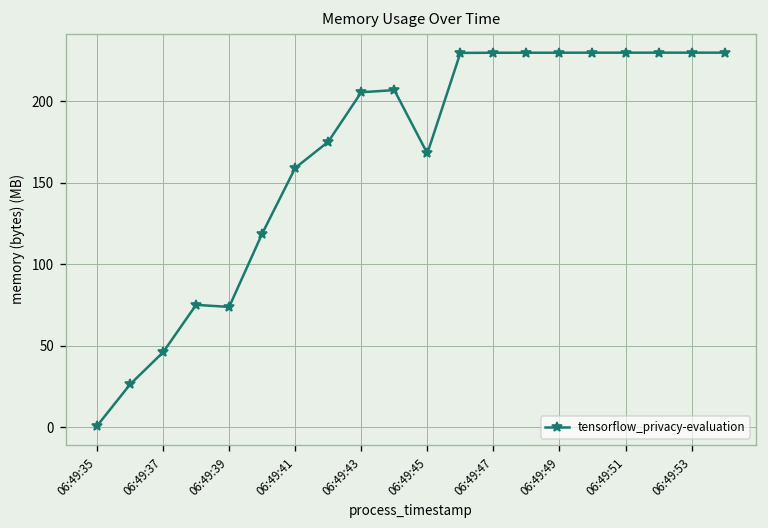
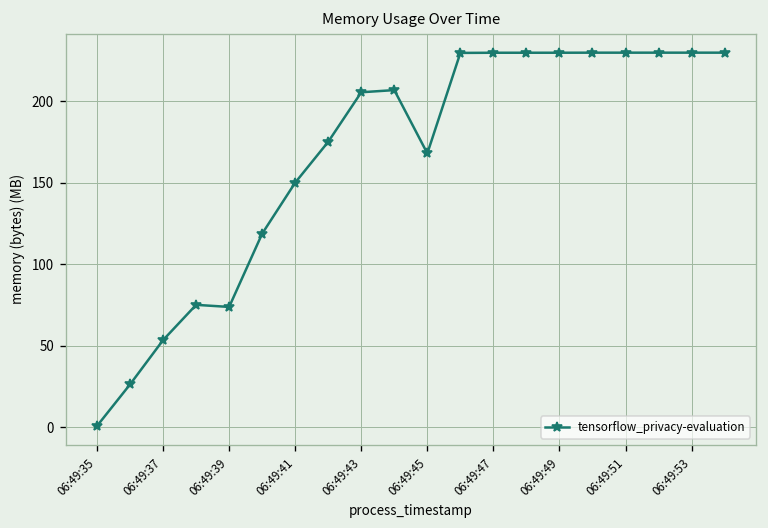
06:49:37: 46 -> 54
06:49:41: 159 -> 150
